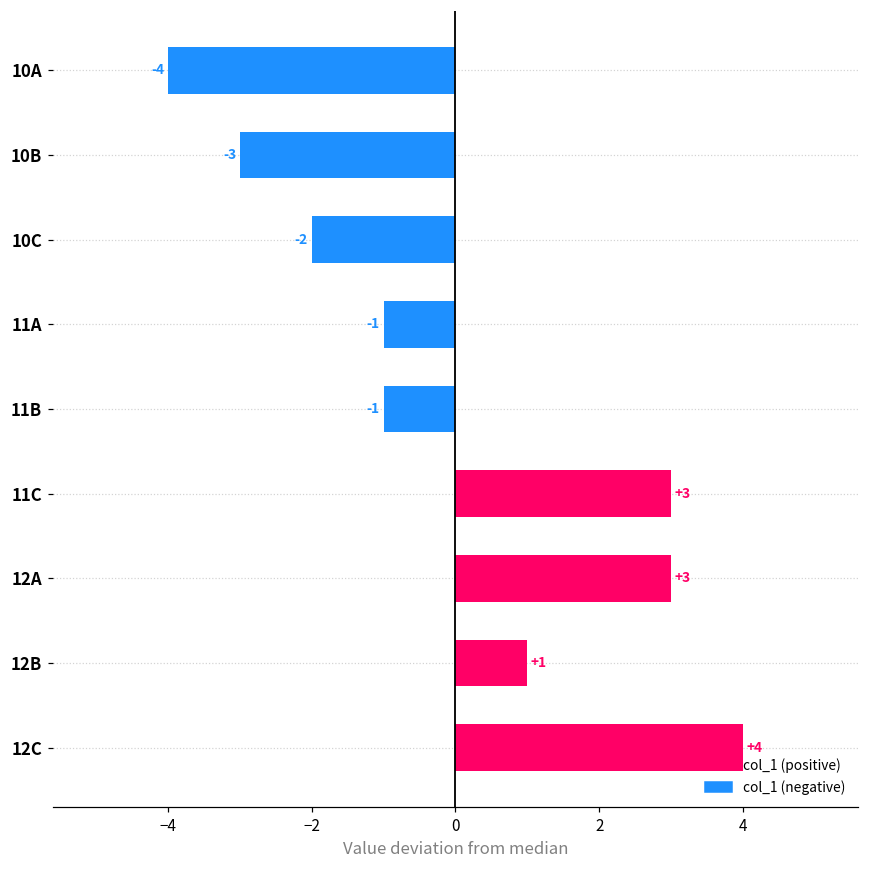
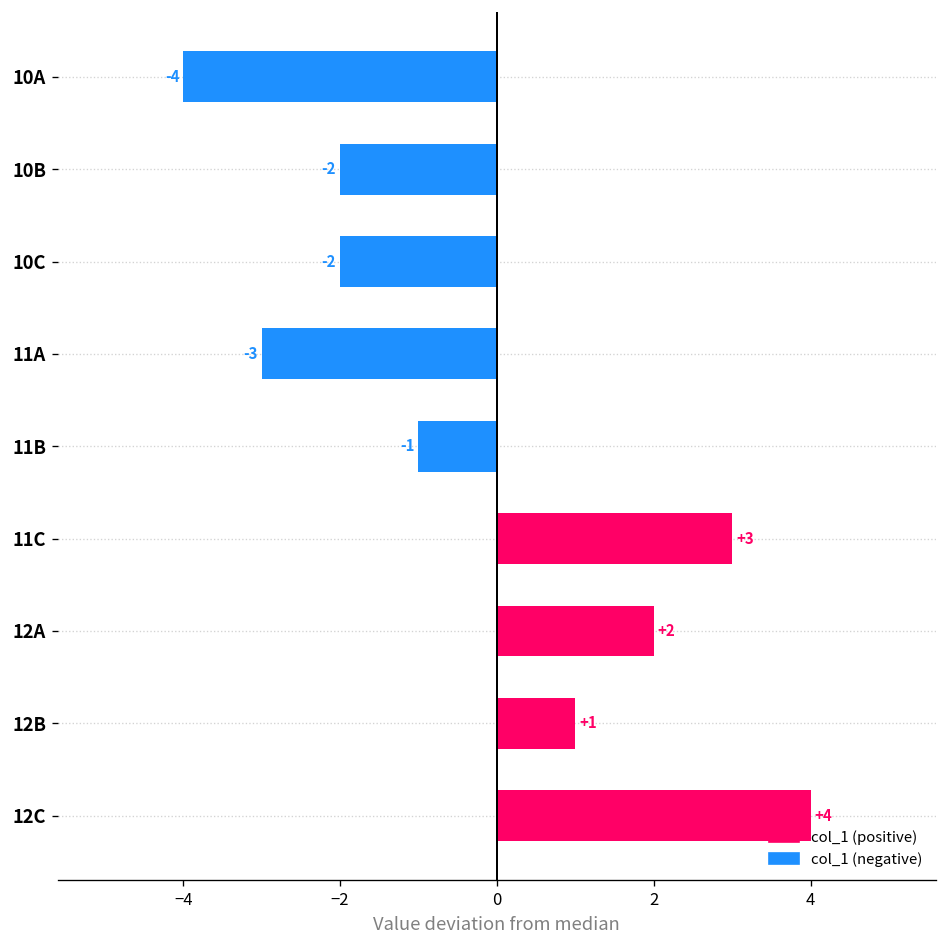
10B: -3 -> -2
11A: -1 -> -3
12A: +3 -> +2
